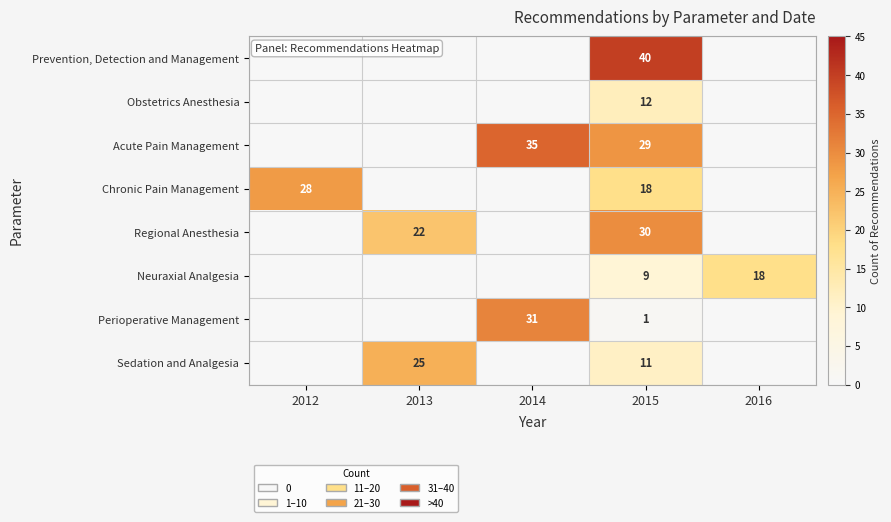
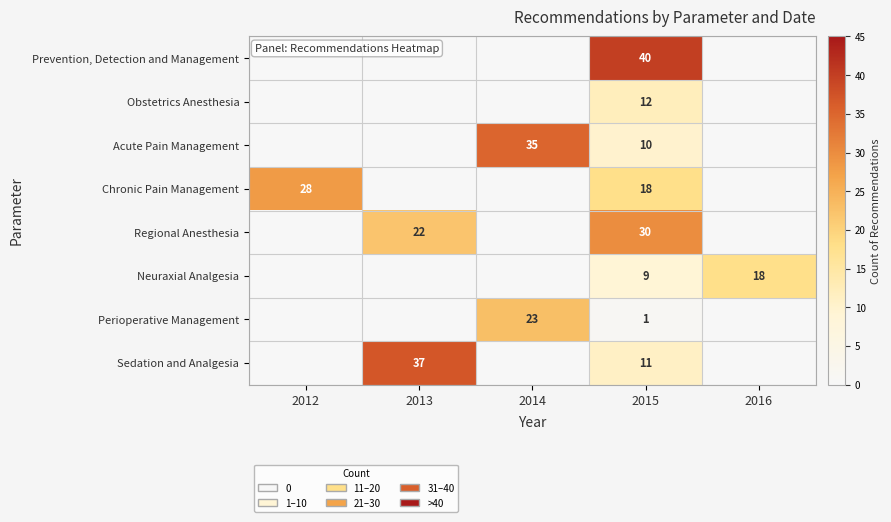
Acute Pain Management, 2015: 29 -> 10
Perioperative Management, 2014: 31 -> 23
Sedation and Analgesia, 2013: 25 -> 37
